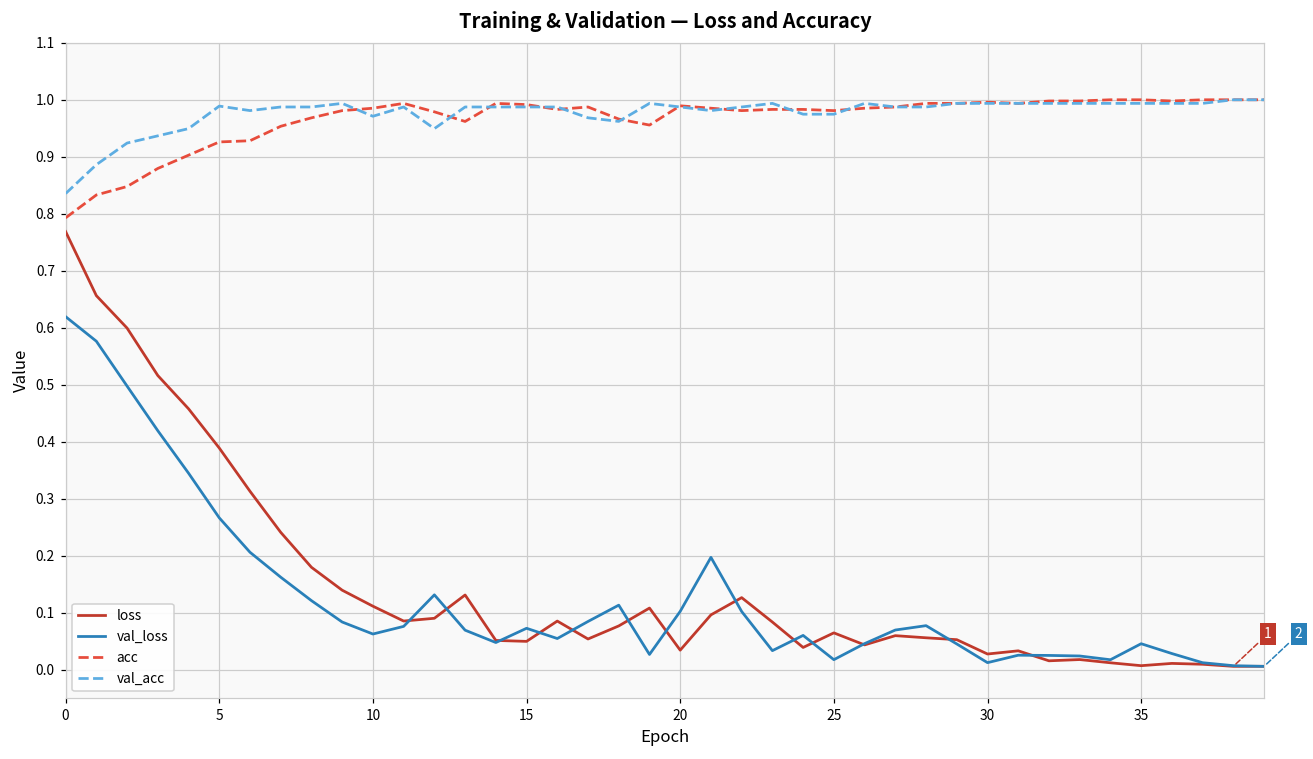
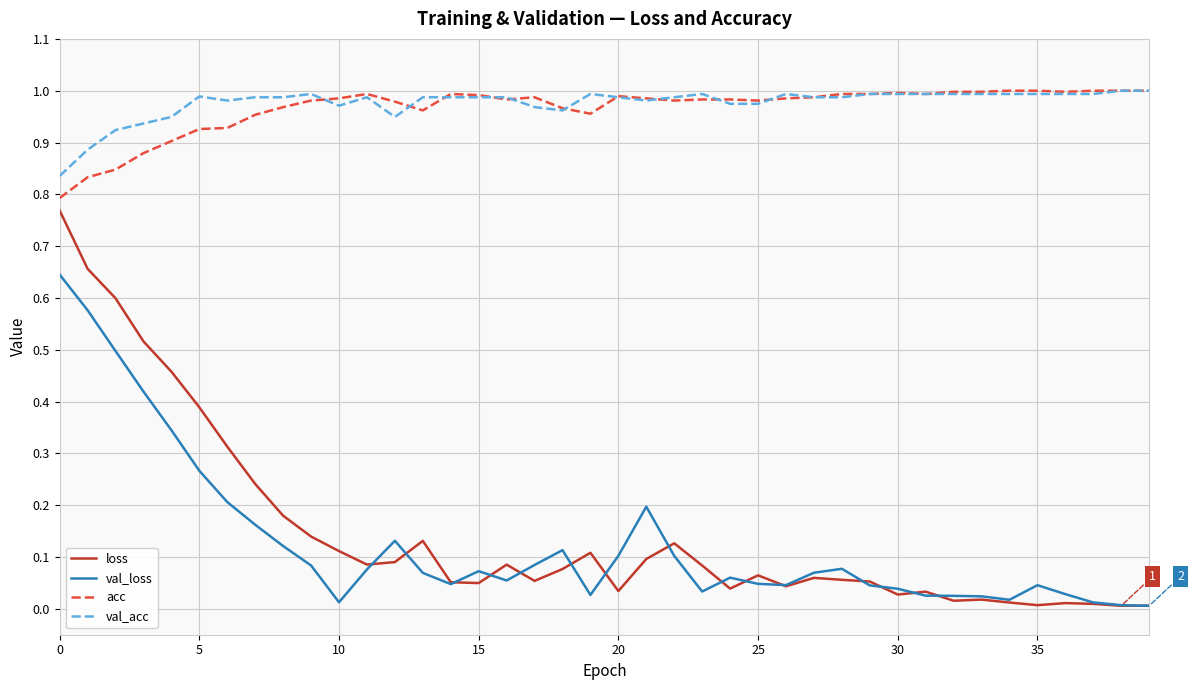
val_loss, 0: 0.62 -> 0.65
val_loss, 10: 0.06 -> 0.01
val_loss, 25: 0.02 -> 0.05
val_loss, 30: 0.01 -> 0.04
